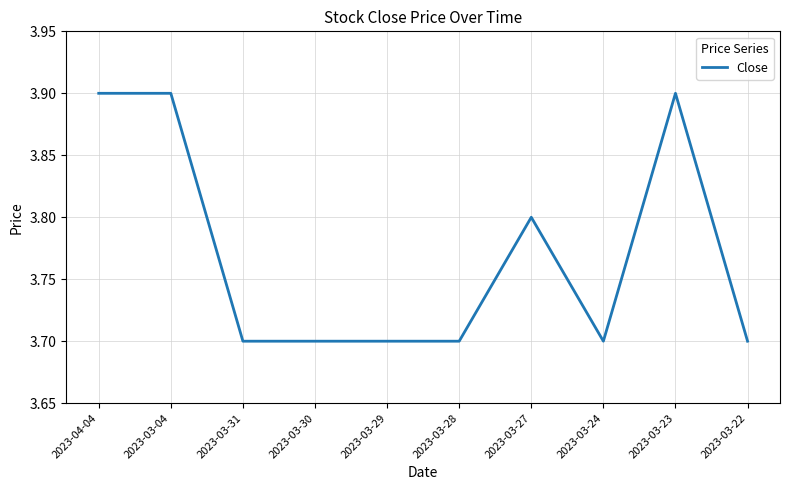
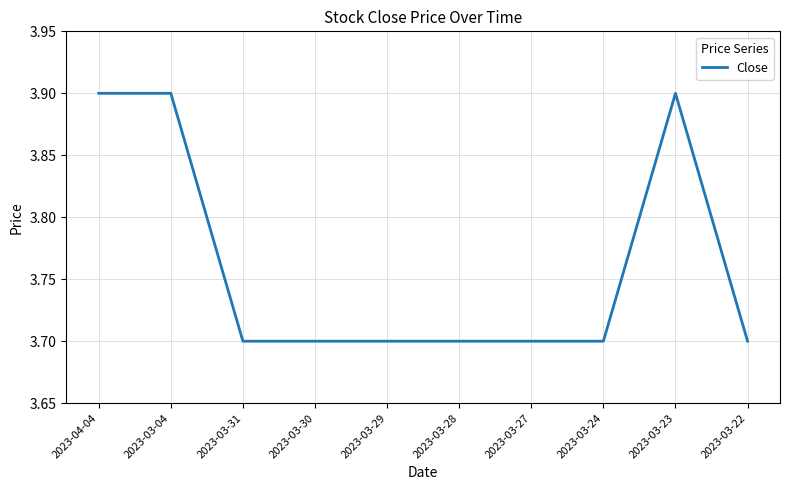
2023-03-27: 3.8 -> 3.7
